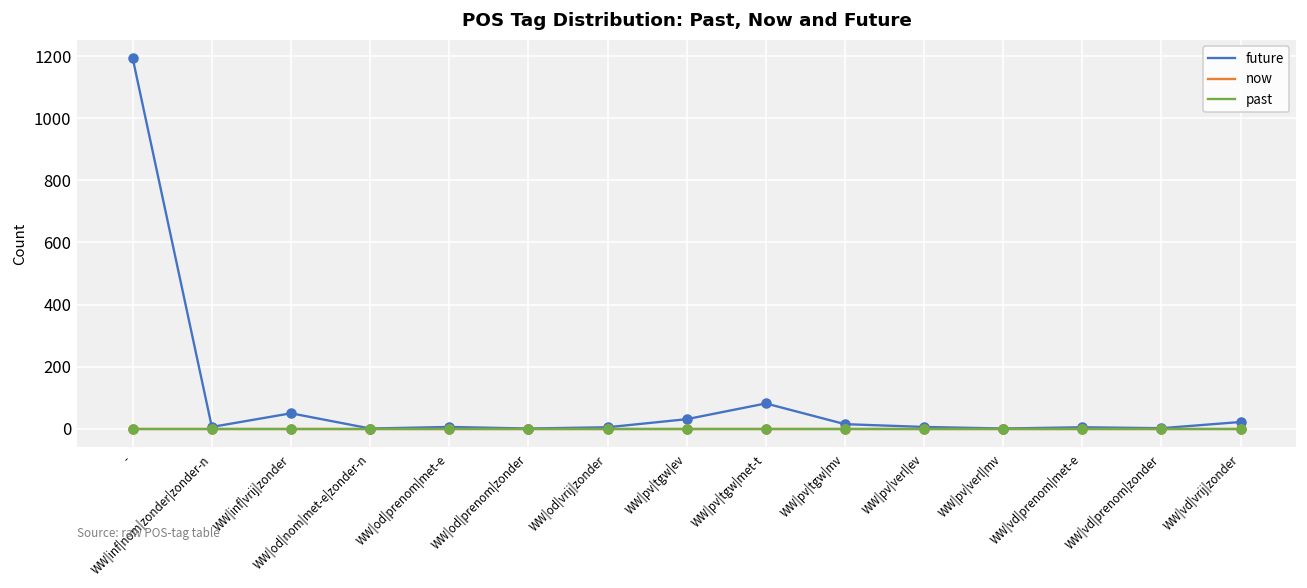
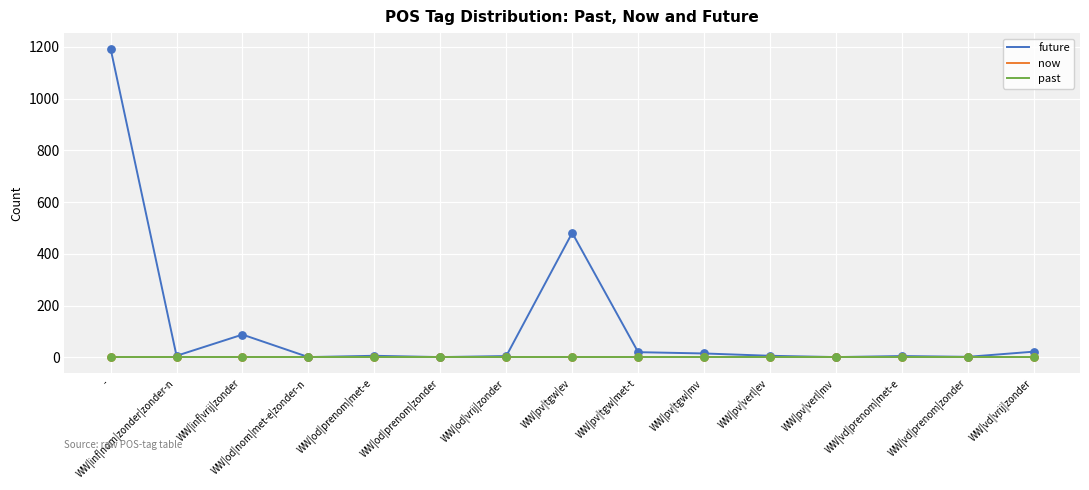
future, WW|inf|vrij|zonder: 50 -> 90
future, WW|pv|tgw|ev: 30 -> 480
future, WW|pv|tgw|met-t: 80 -> 20
